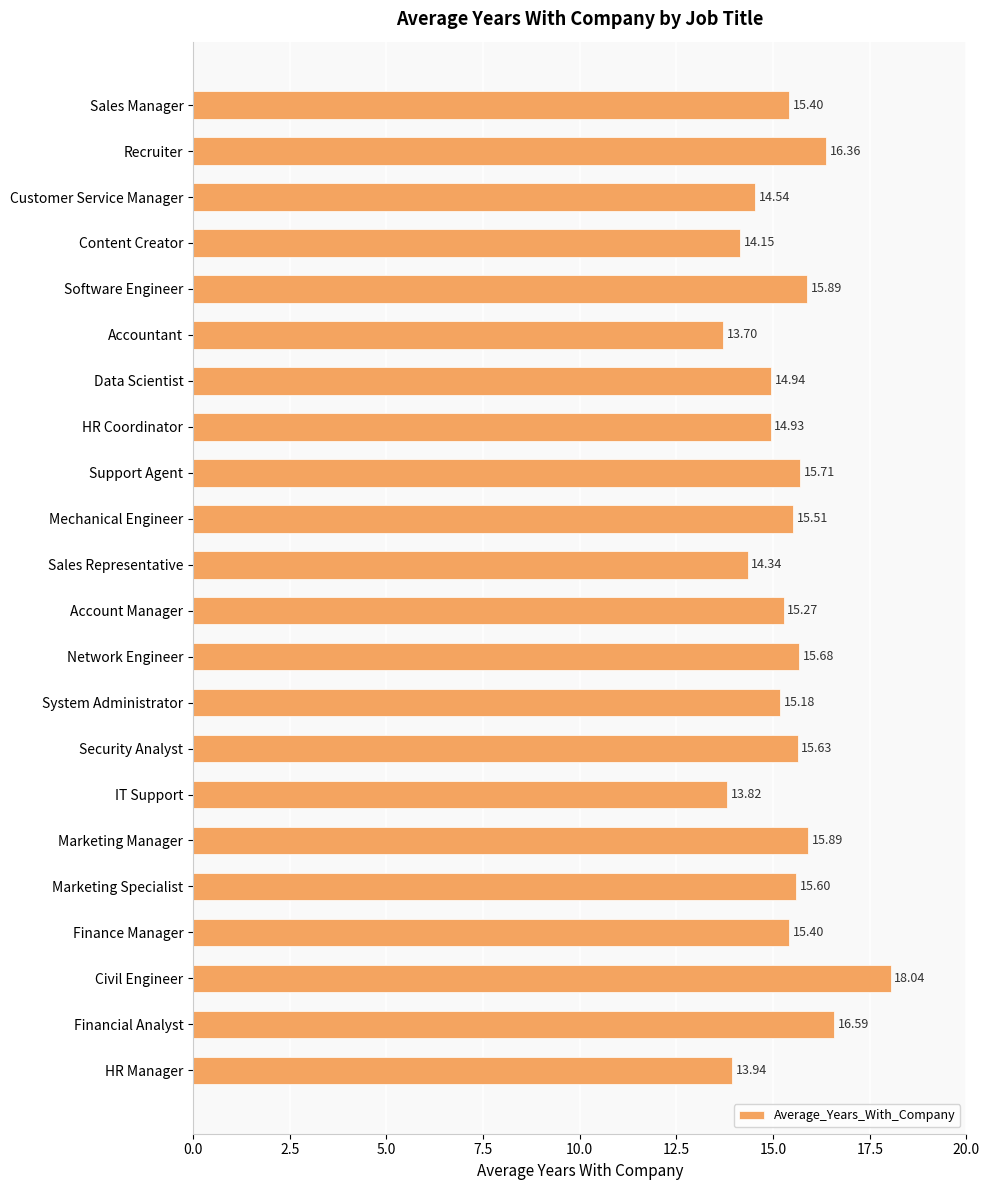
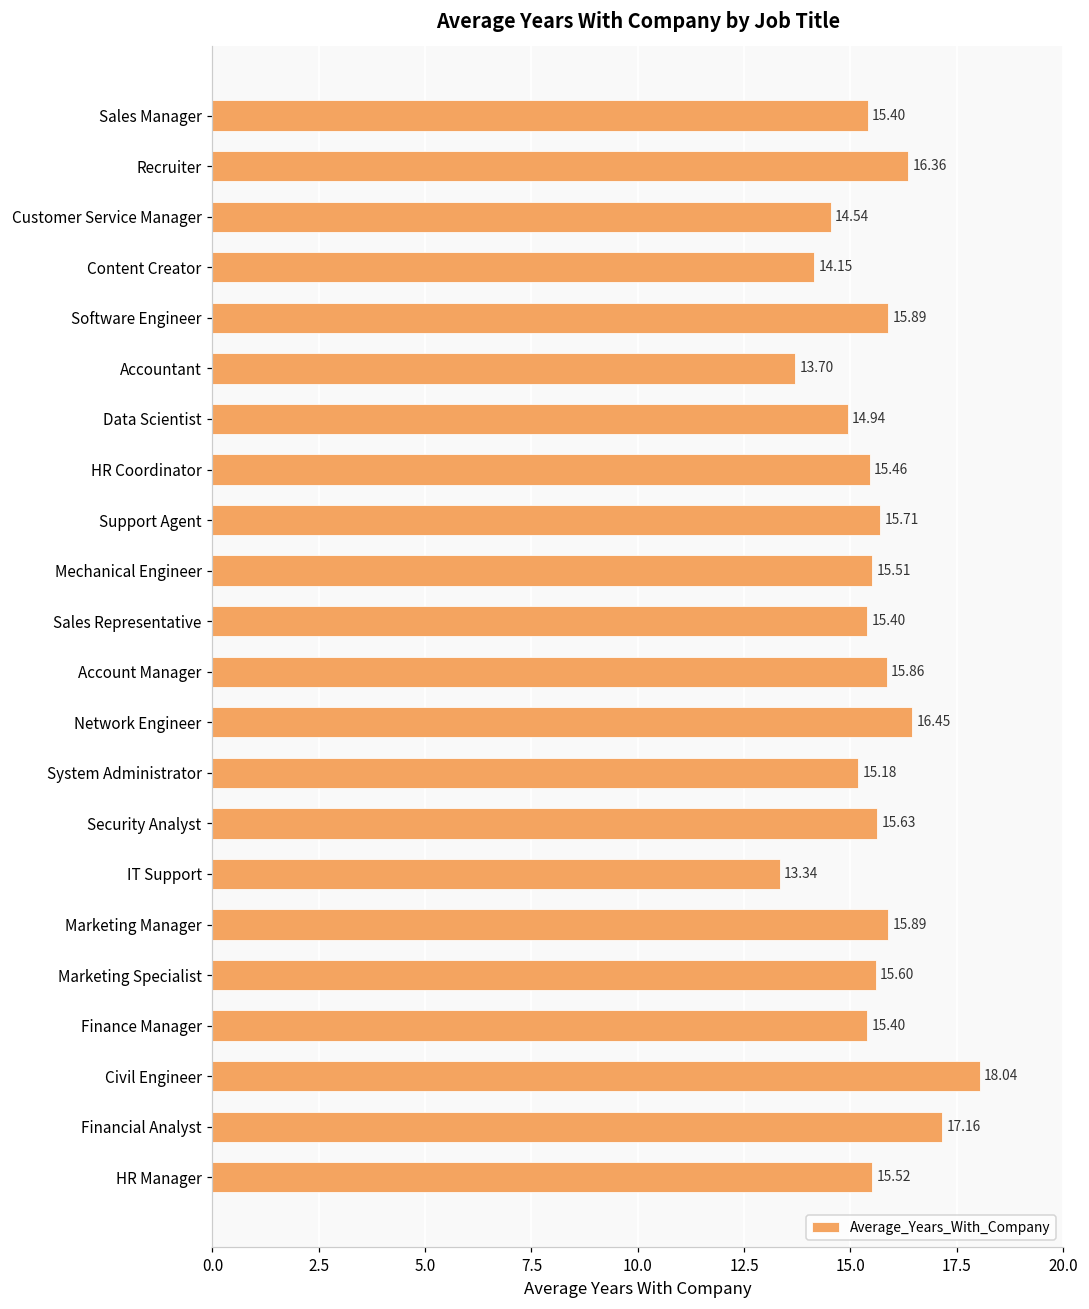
HR Coordinator: 14.93 -> 15.46
Sales Representative: 14.34 -> 15.40
Account Manager: 15.27 -> 15.86
Network Engineer: 15.68 -> 16.45
IT Support: 13.82 -> 13.34
Financial Analyst: 16.59 -> 17.16
HR Manager: 13.94 -> 15.52
